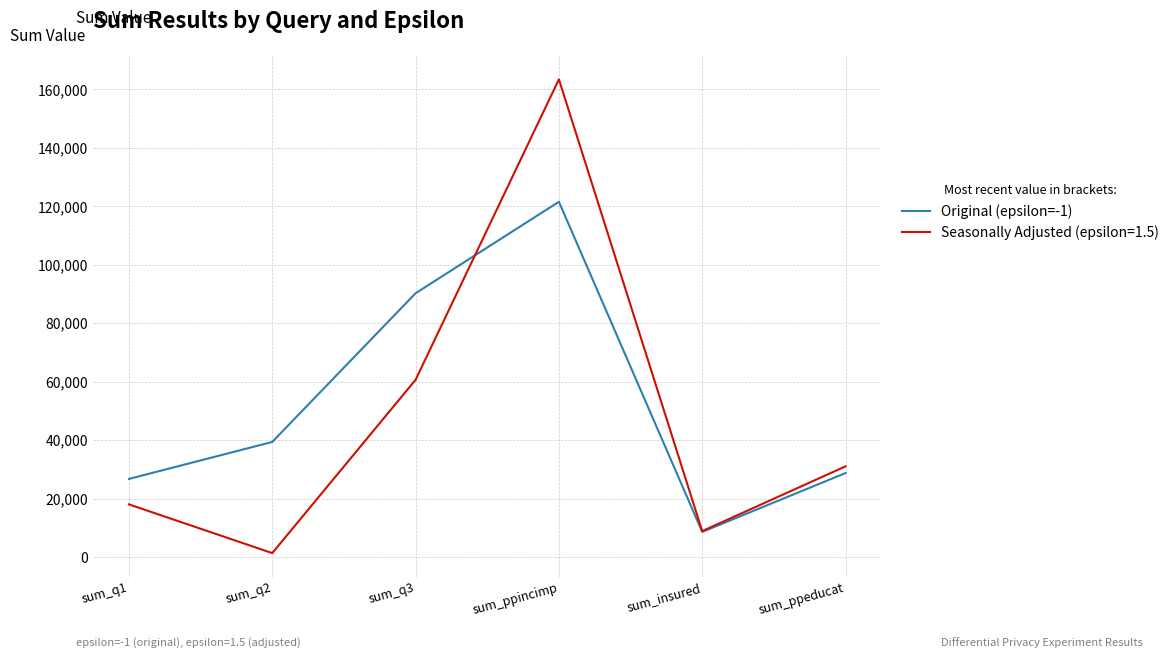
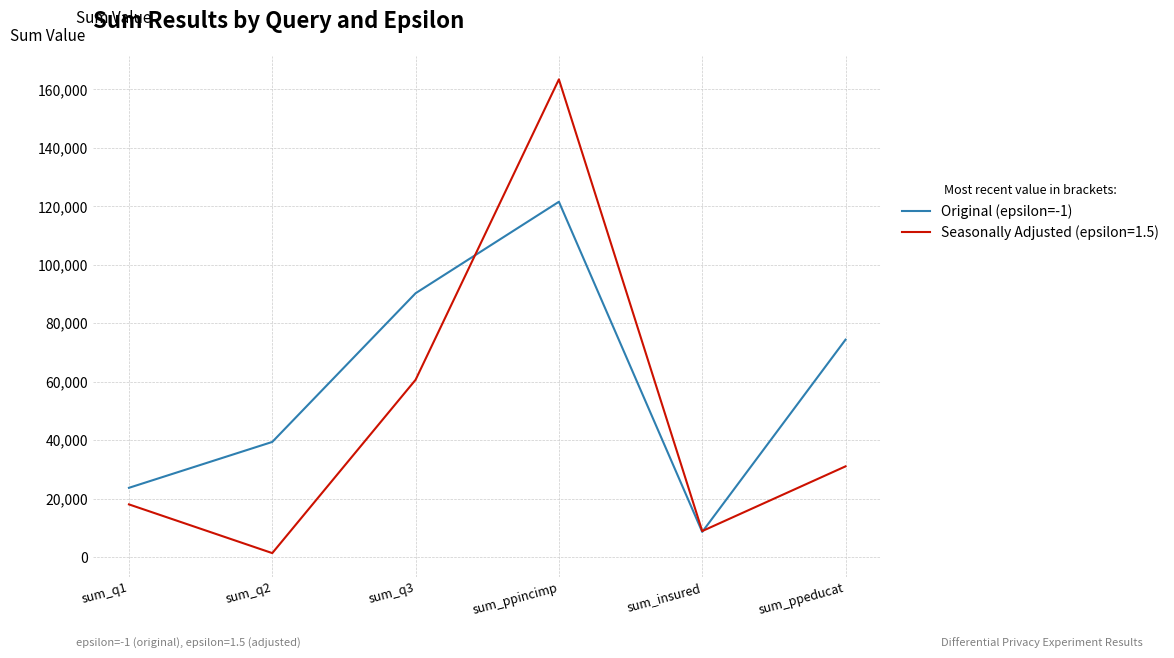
Original (epsilon=-1), sum_q1: 27,000 -> 24,000
Original (epsilon=-1), sum_ppeducat: 29,000 -> 74,000
